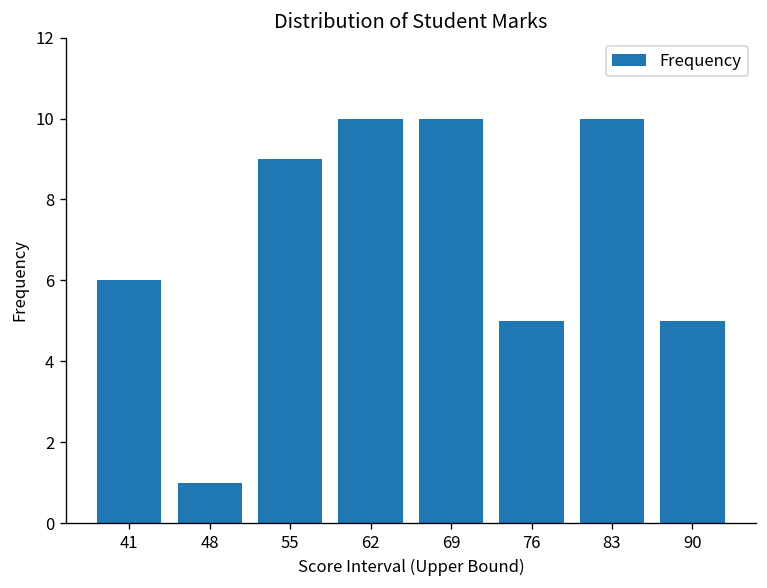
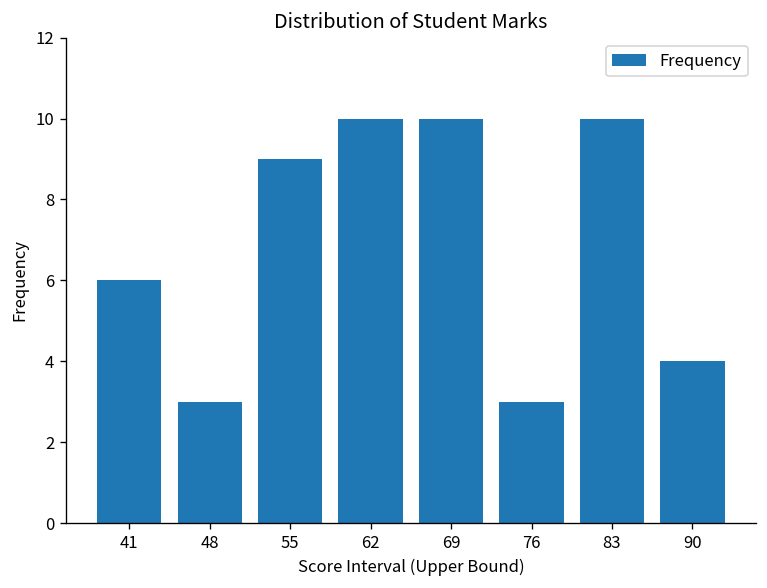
48: 1 -> 3
76: 5 -> 3
90: 5 -> 4
